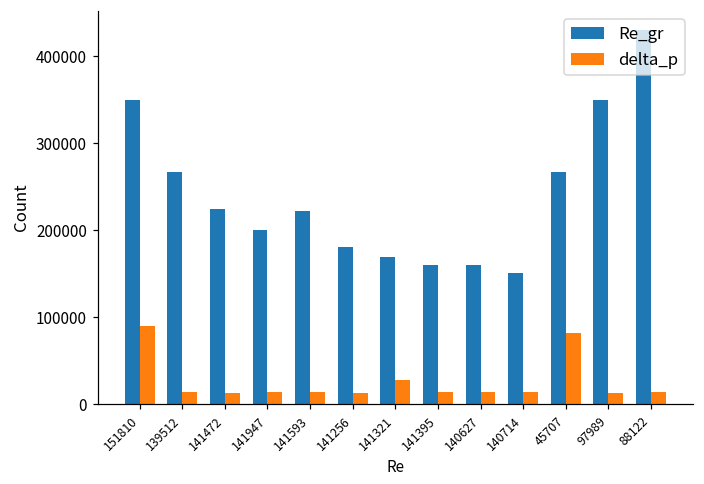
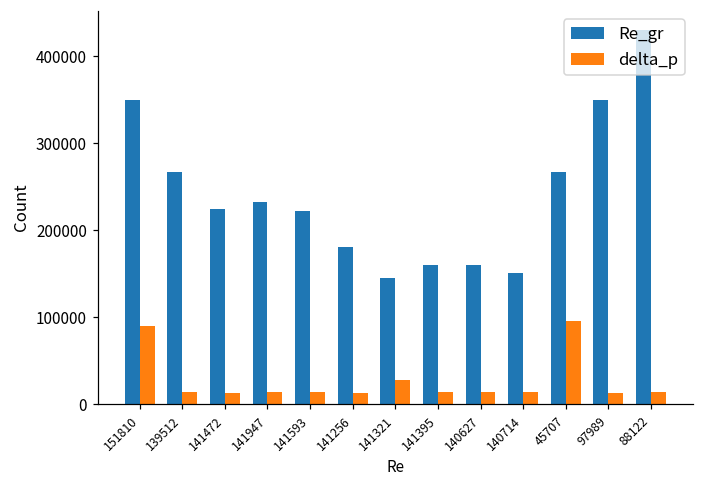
Re_gr, 141947: 200000 -> 230000
Re_gr, 141321: 170000 -> 150000
delta_p, 45707: 80000 -> 100000
